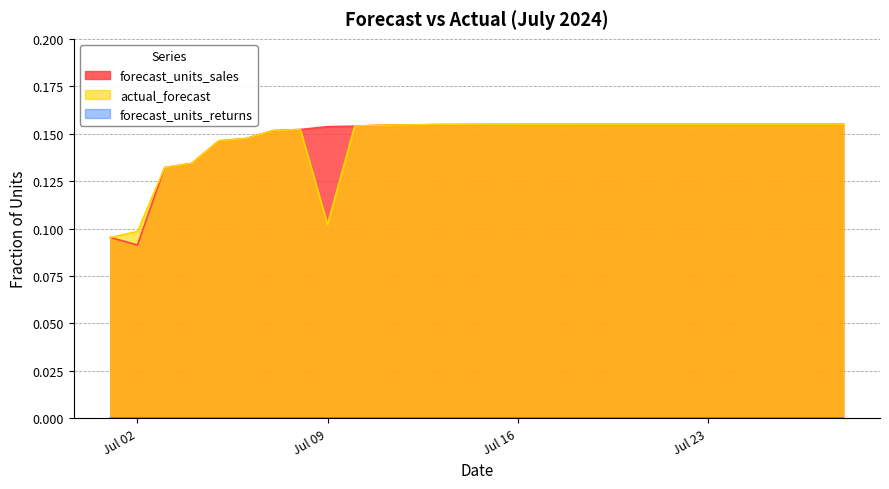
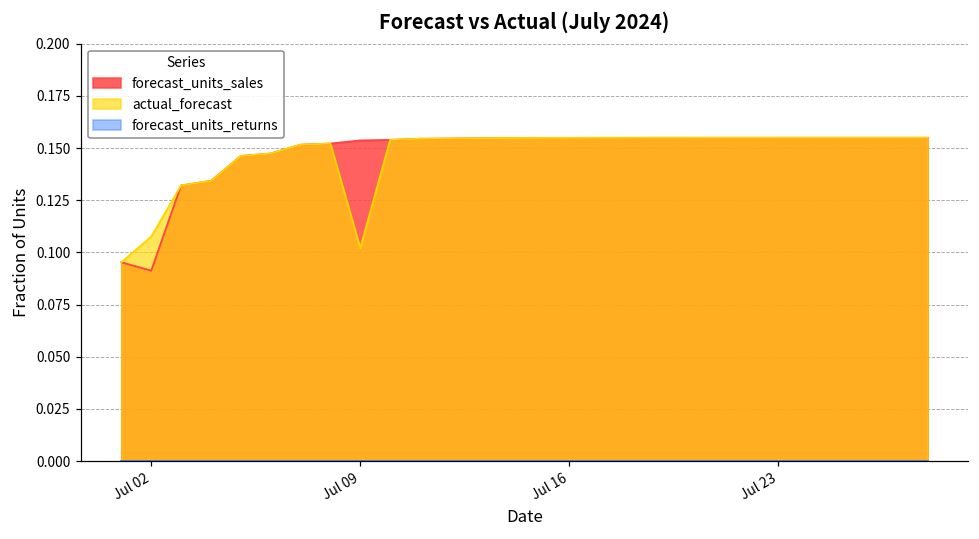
actual_forecast, Jul 02: 0.098 -> 0.108
